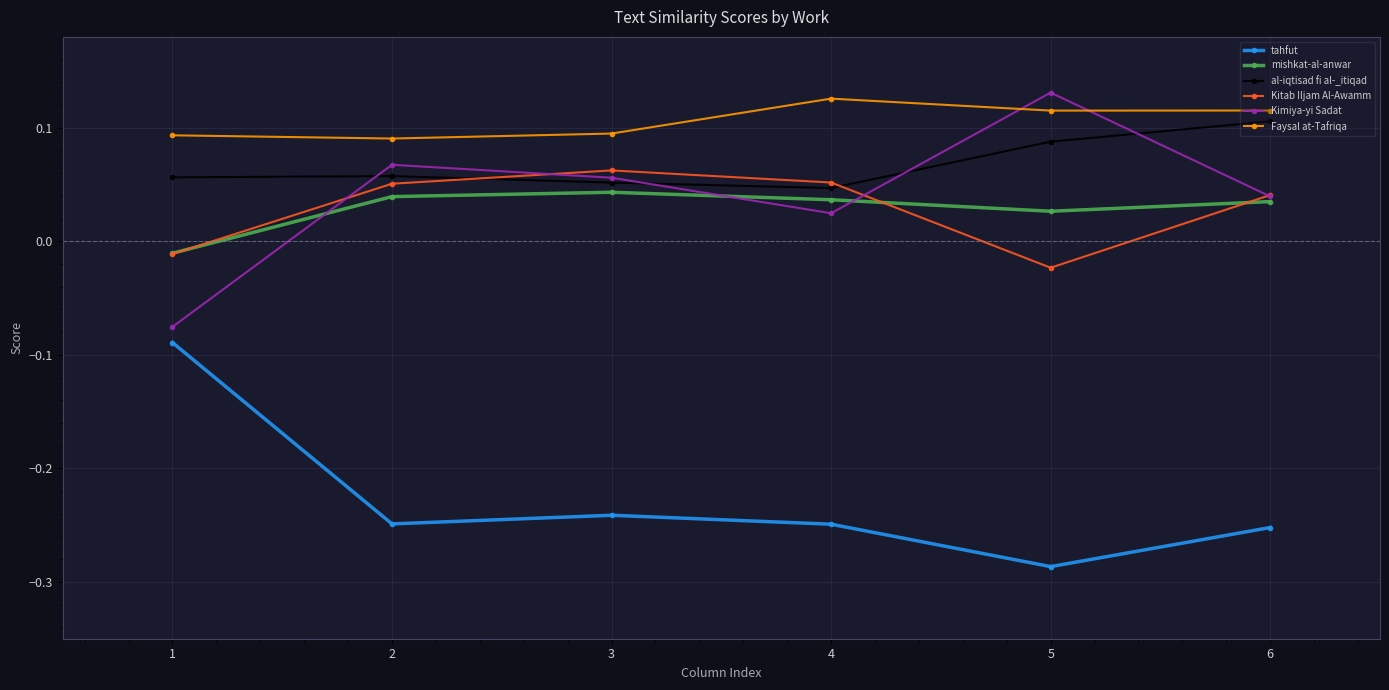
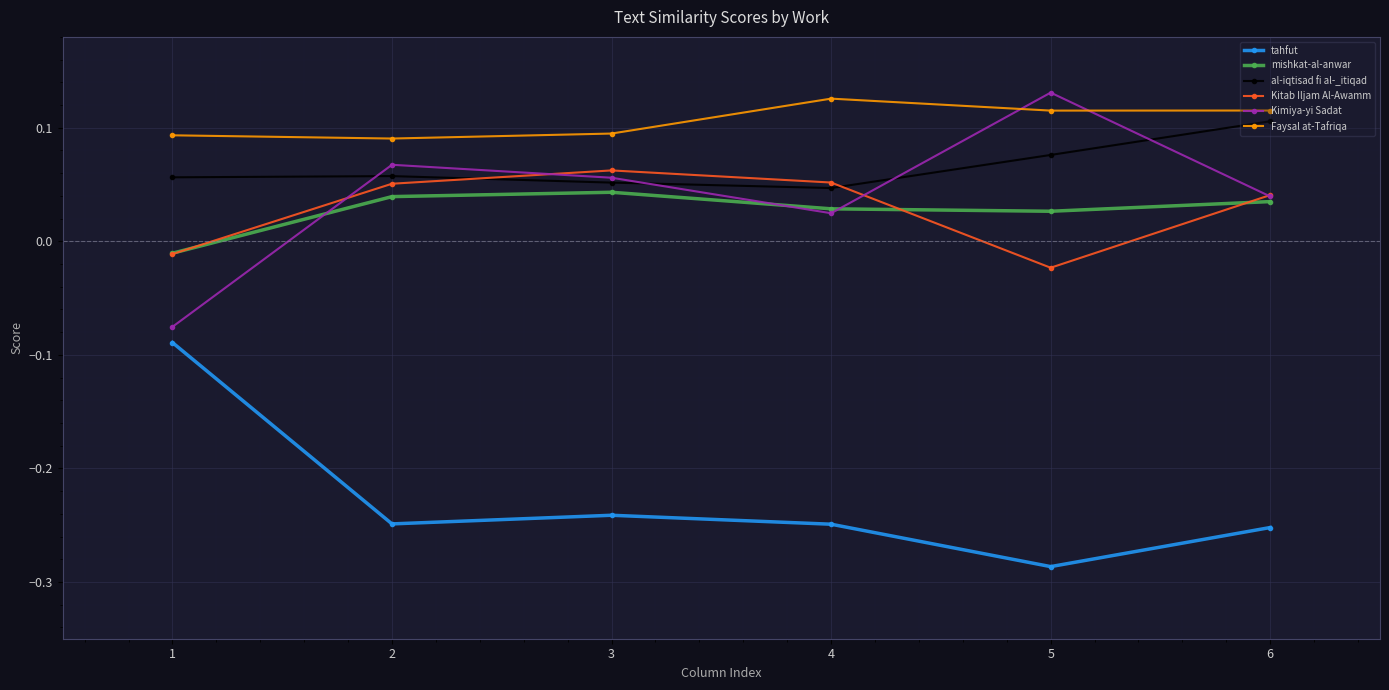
mishkat-al-anwar, 4: 0.037 -> 0.029
al-iqtisad fi al-_itiqad, 5: 0.088 -> 0.076
